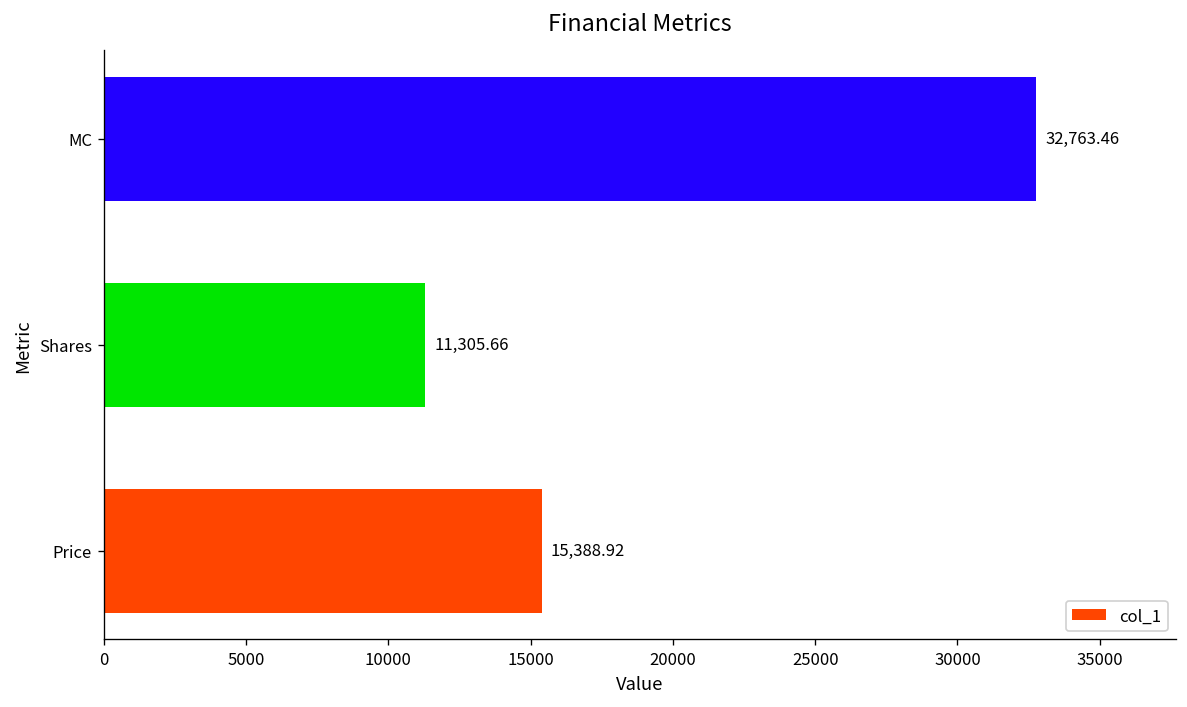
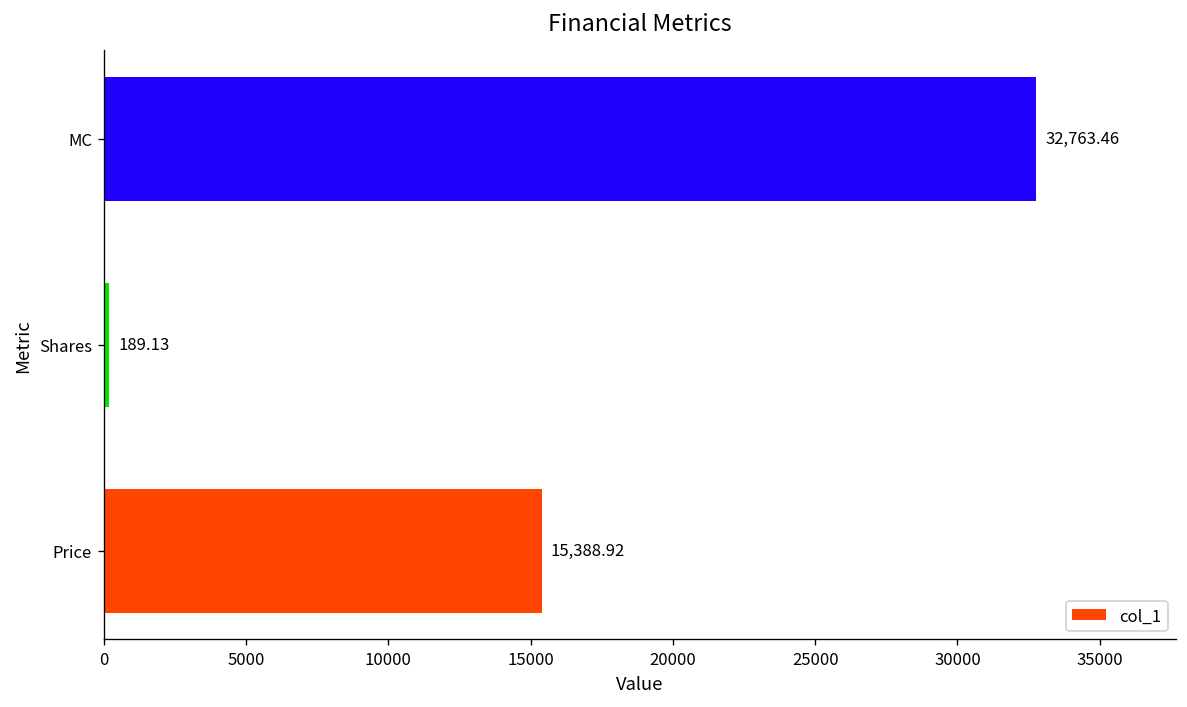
Shares: 11,305.66 -> 189.13
